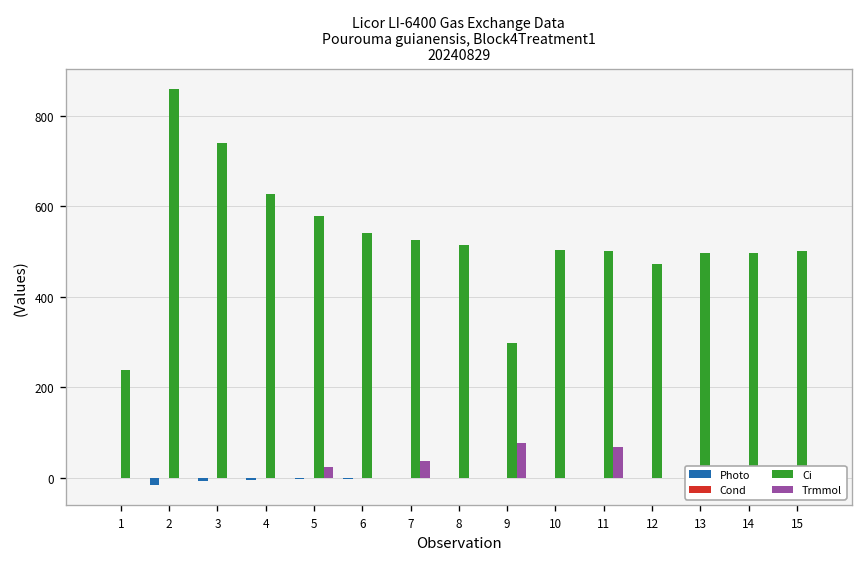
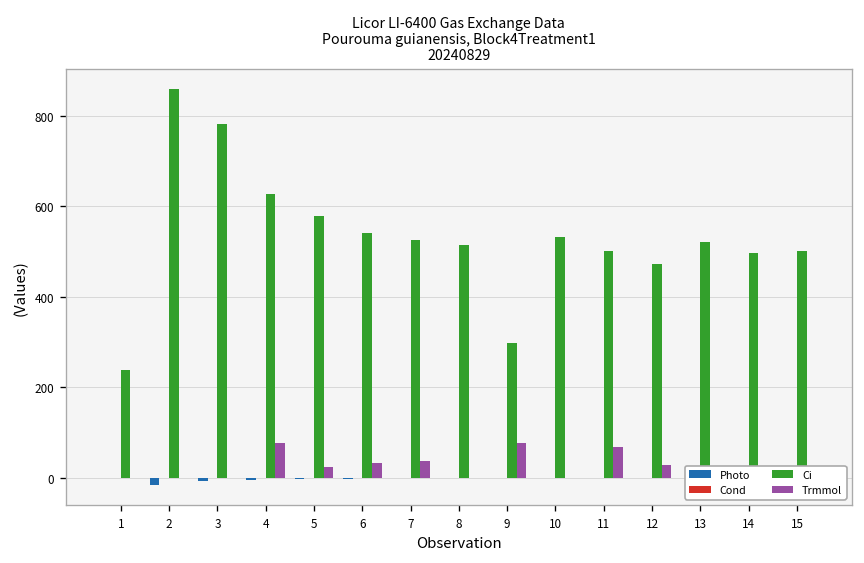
Ci, 3: 740 -> 780
Trmmol, 4: 0 -> 80
Trmmol, 6: 0 -> 30
Ci, 10: 500 -> 530
Trmmol, 12: 0 -> 30
Ci, 13: 500 -> 520
